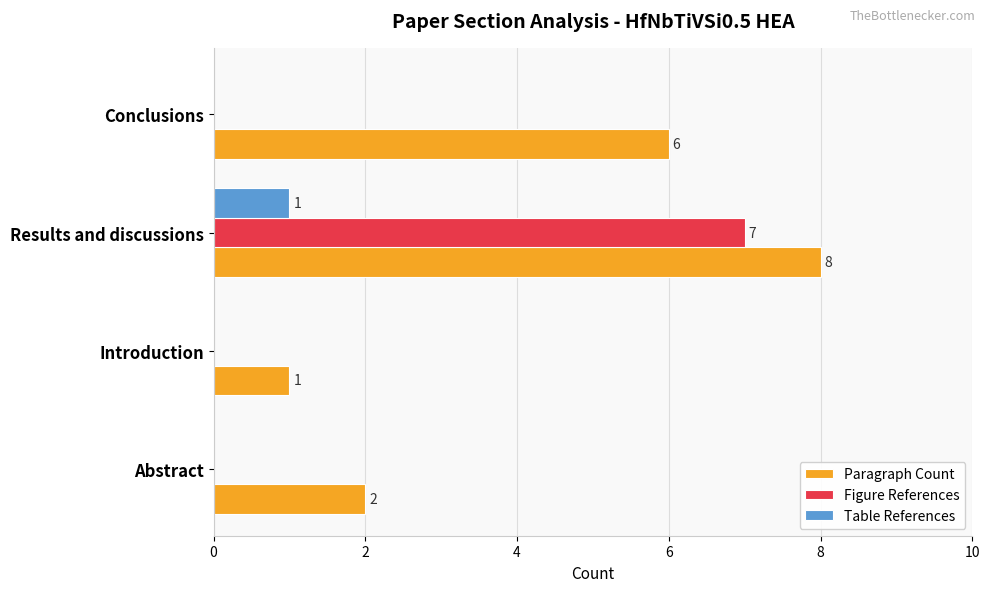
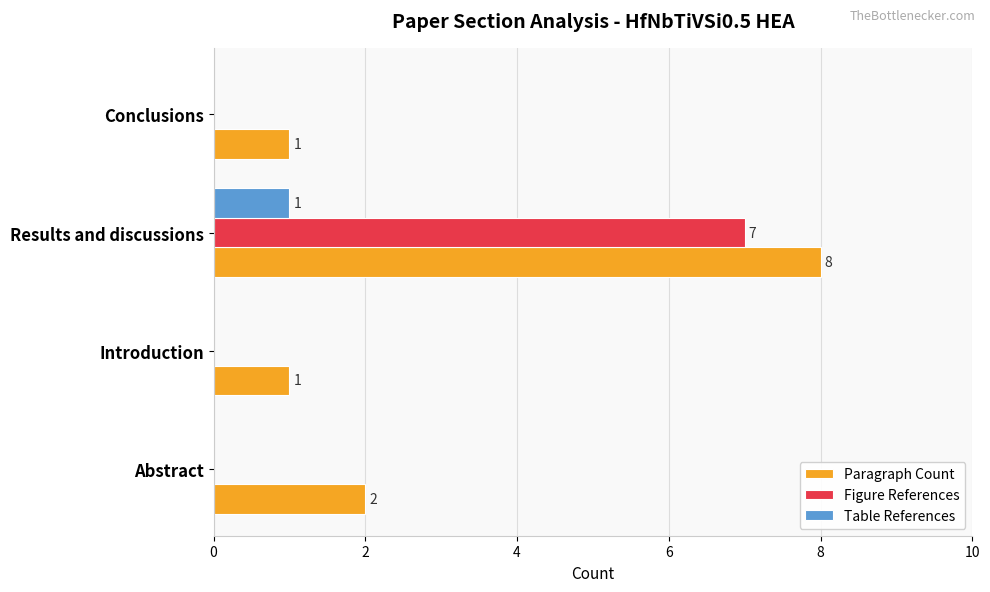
Paragraph Count, Conclusions: 6 -> 1
